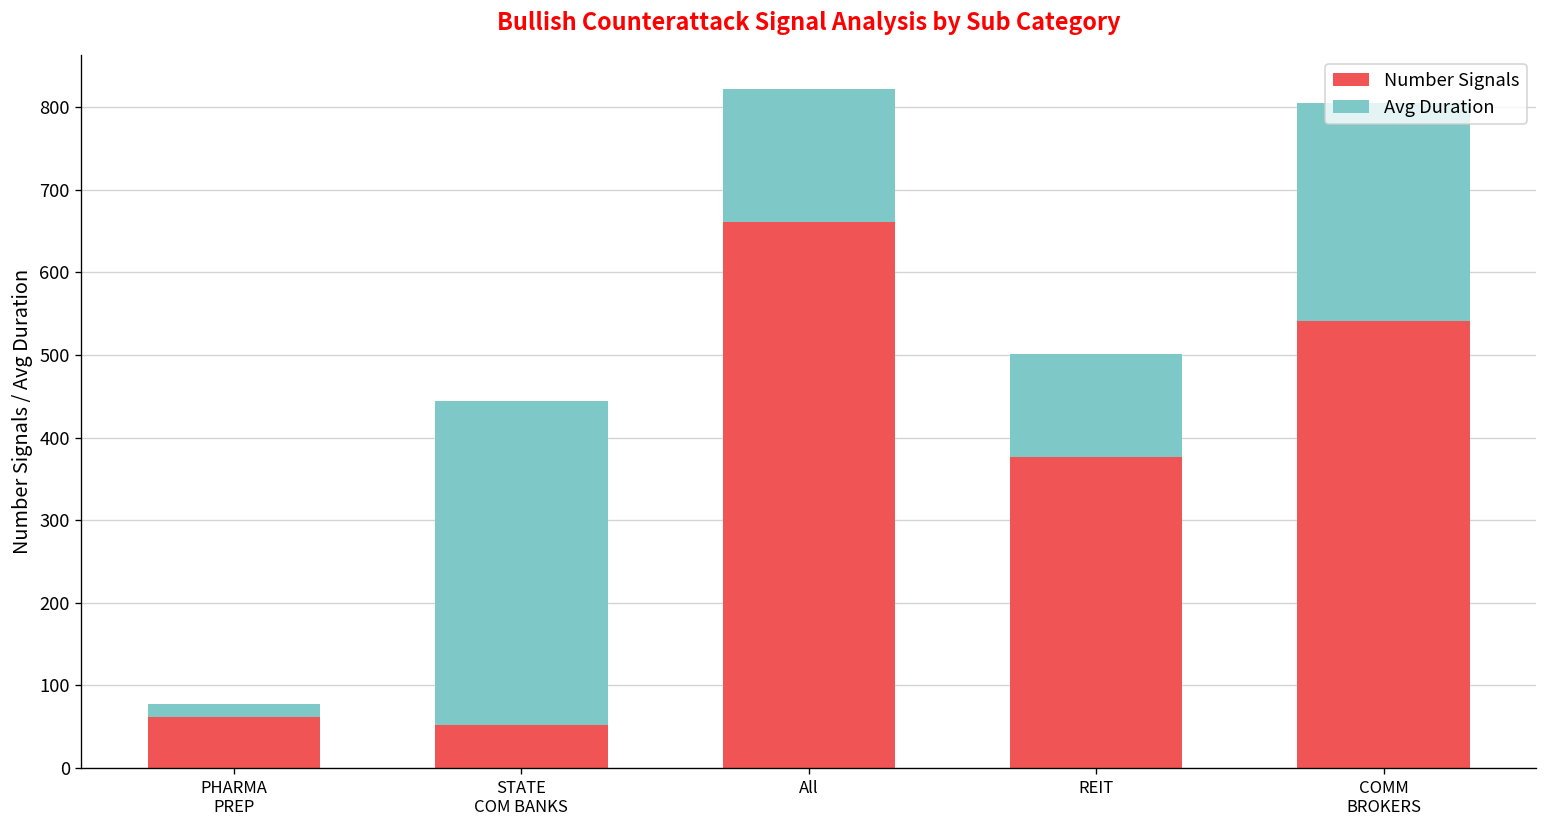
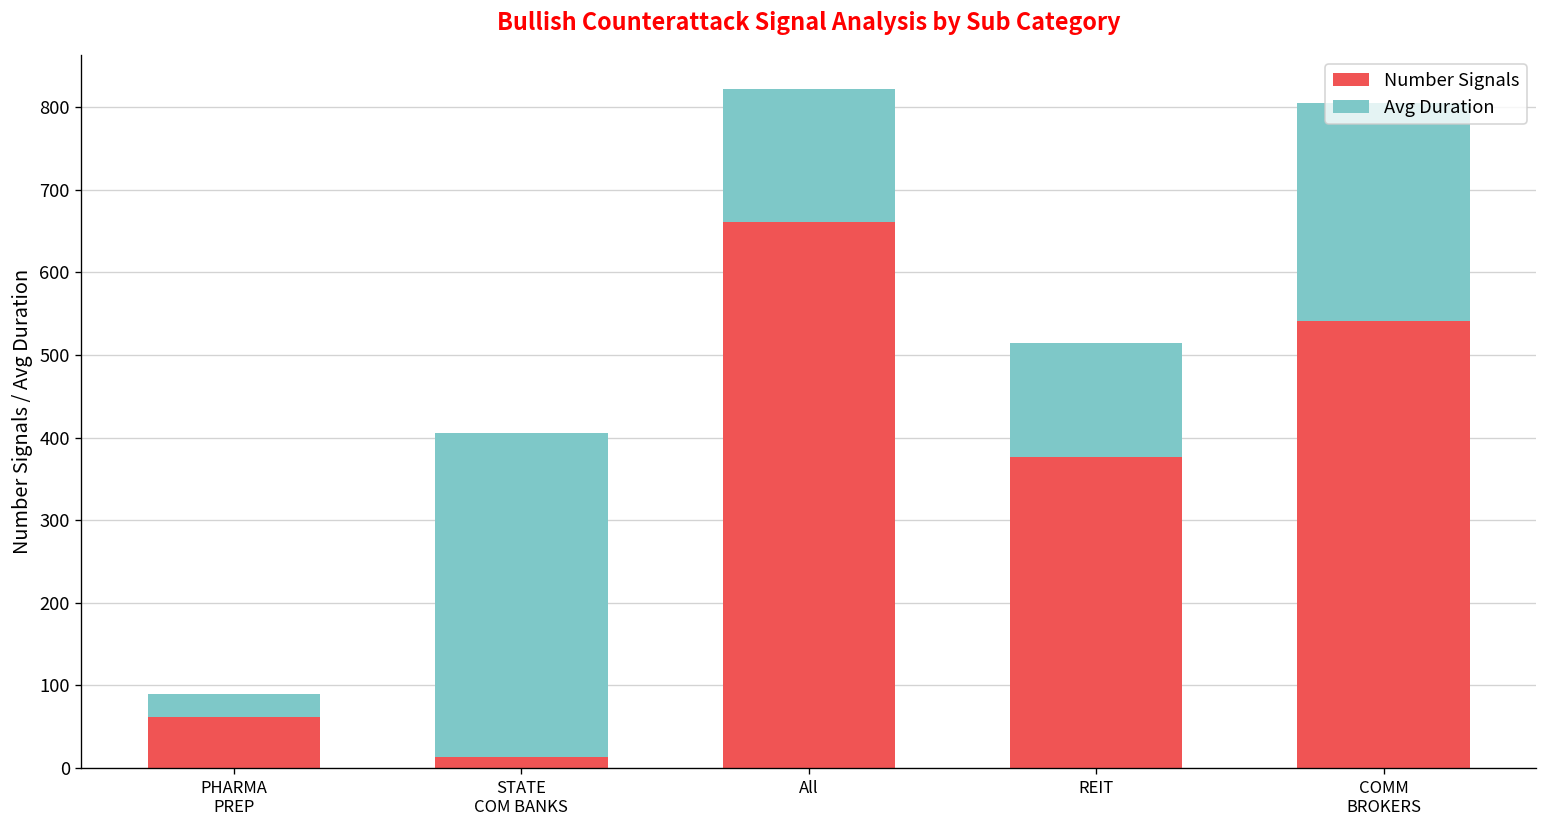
Avg Duration, PHARMA PREP: 20 -> 30
Number Signals, STATE COM BANKS: 50 -> 10
Avg Duration, REIT: 130 -> 140
